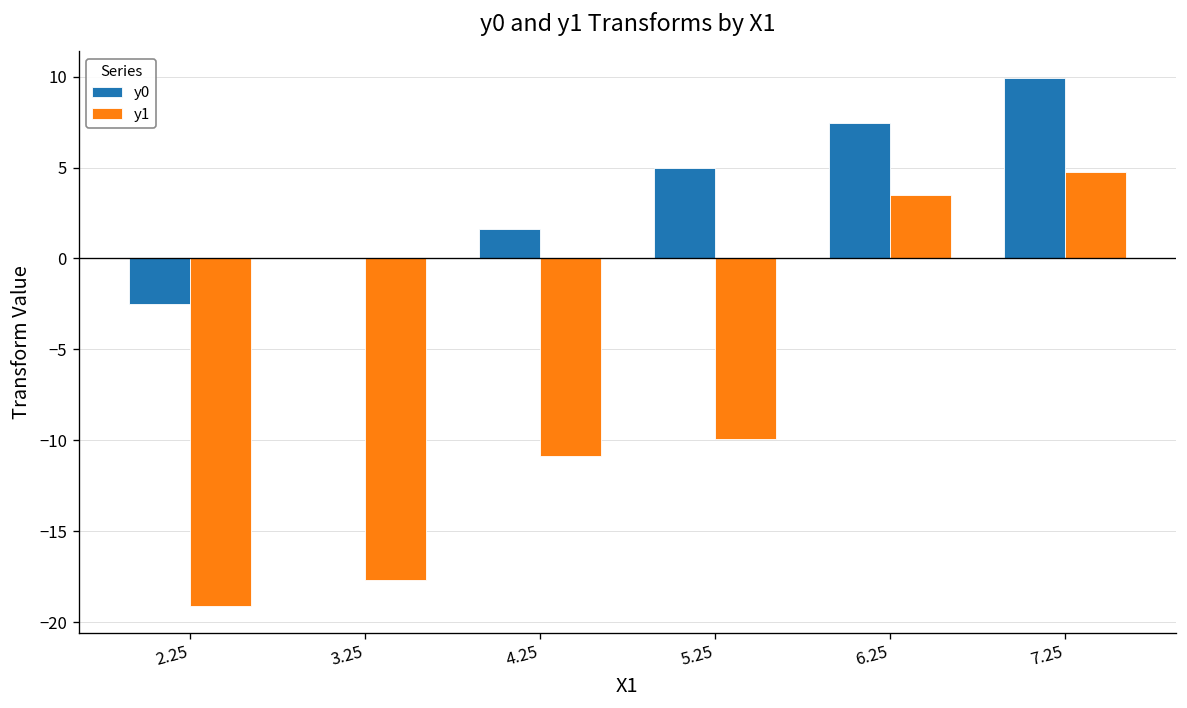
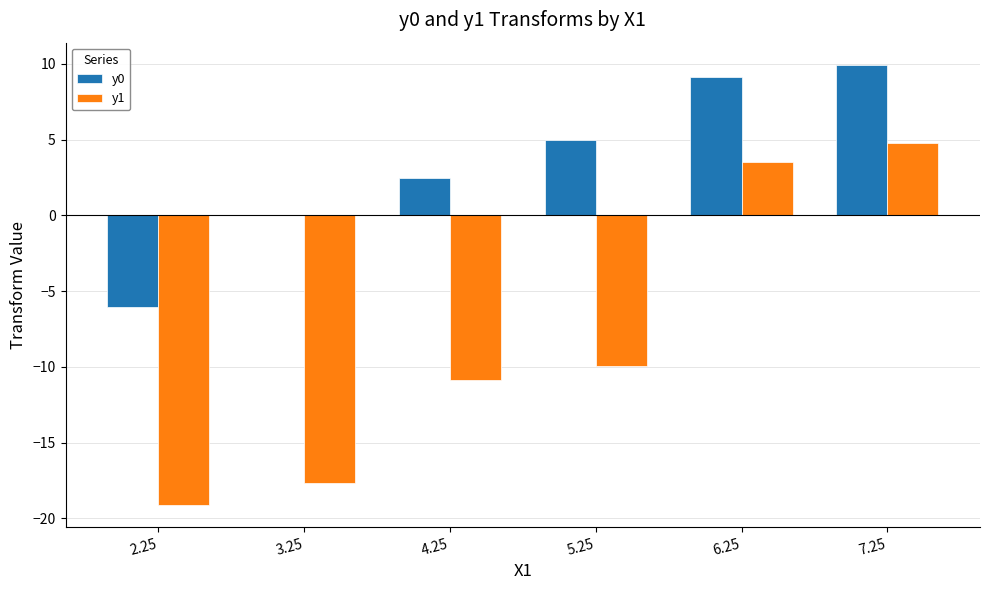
y0, 2.25: -2.5 -> -6.1
y0, 4.25: 1.6 -> 2.5
y0, 6.25: 7.5 -> 9.2
